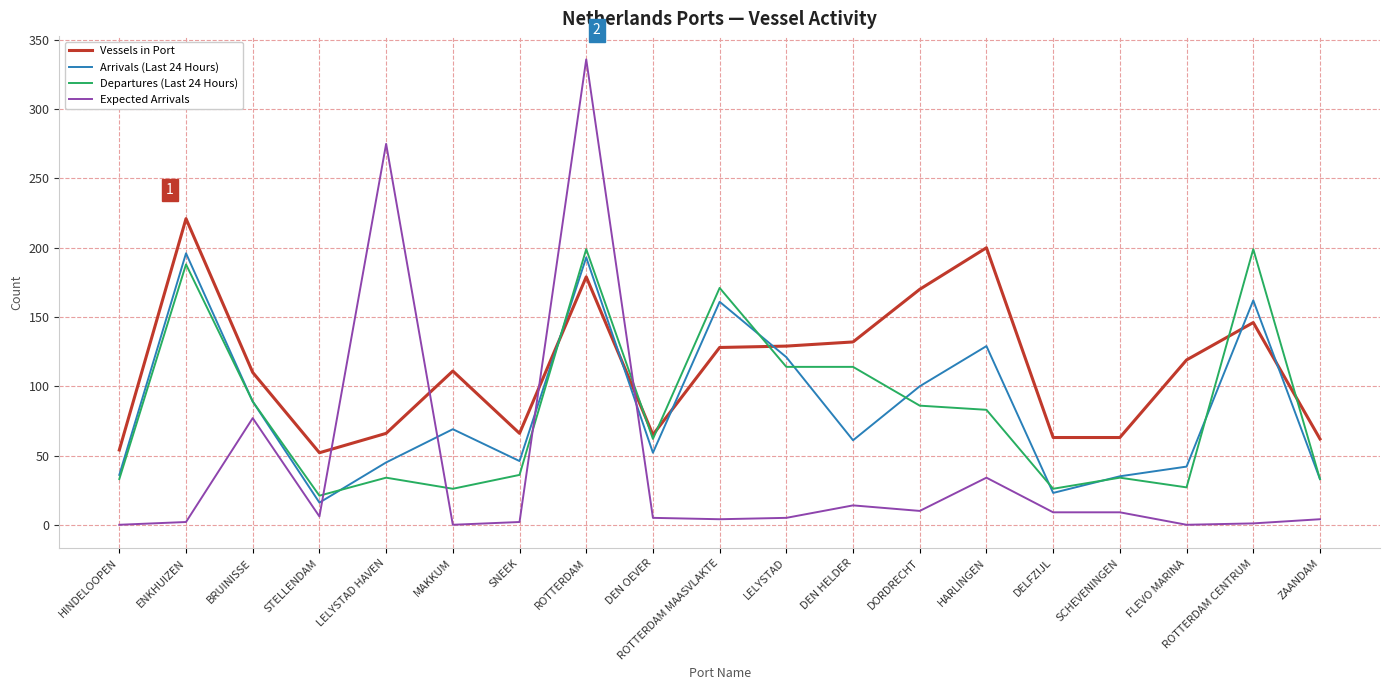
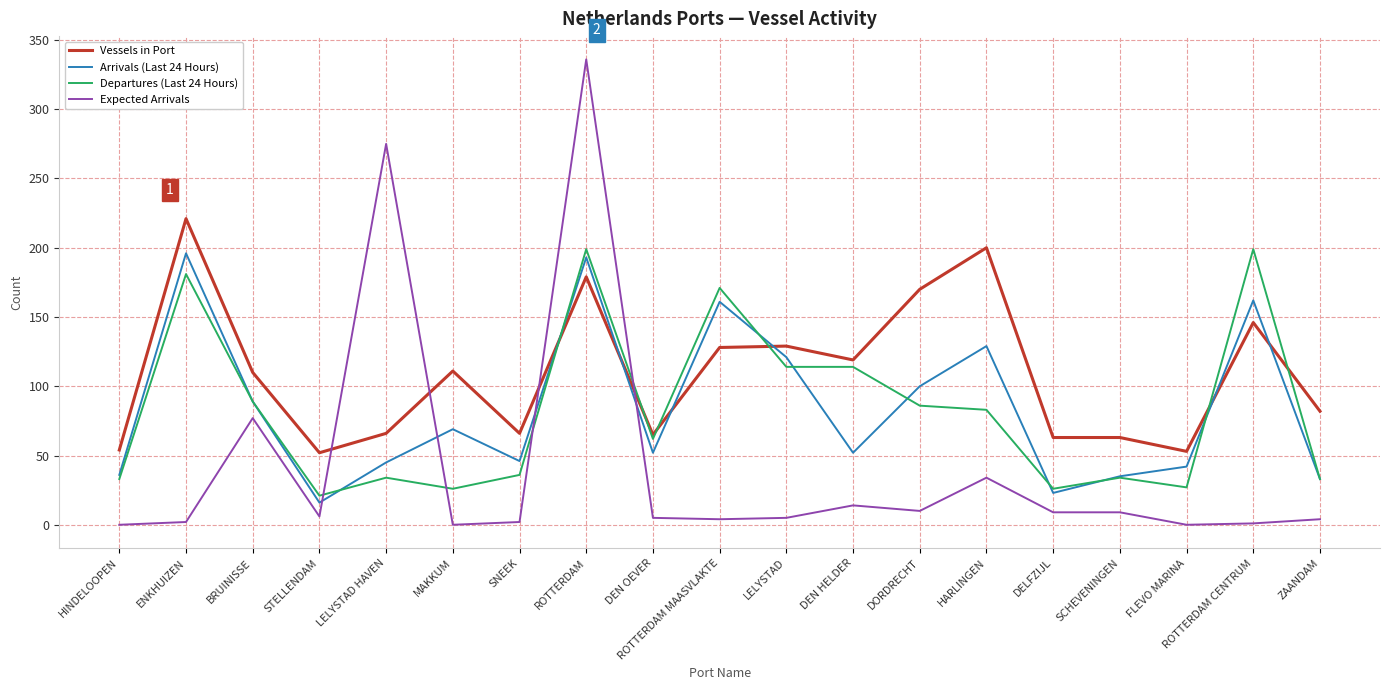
Departures (Last 24 Hours), ENKHUIZEN: 188 -> 181
Vessels in Port, DEN HELDER: 132 -> 119
Arrivals (Last 24 Hours), DEN HELDER: 61 -> 52
Vessels in Port, FLEVO MARINA: 119 -> 53
Vessels in Port, ZAANDAM: 62 -> 82
